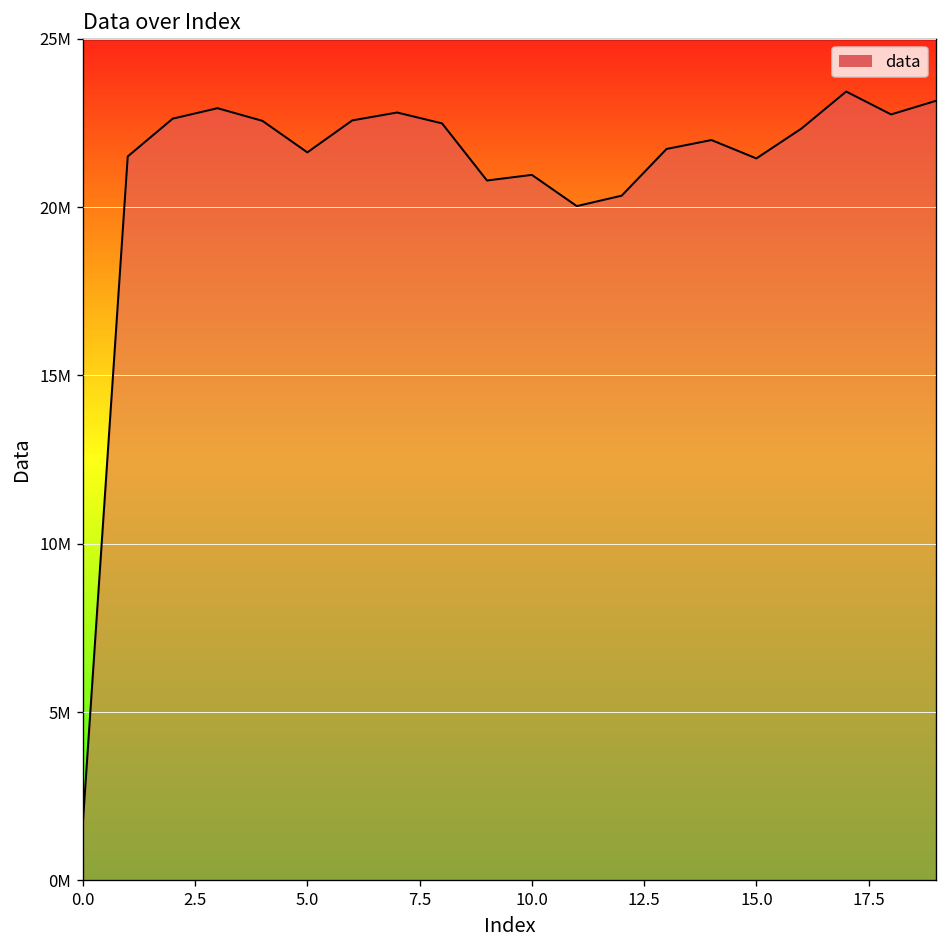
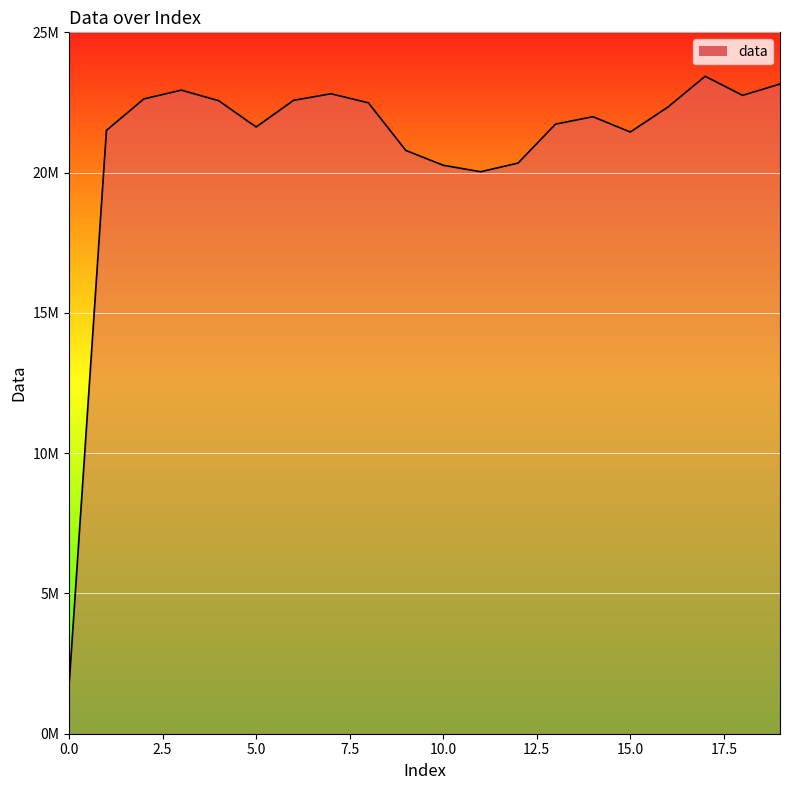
10.0: 21000000 -> 20300000
